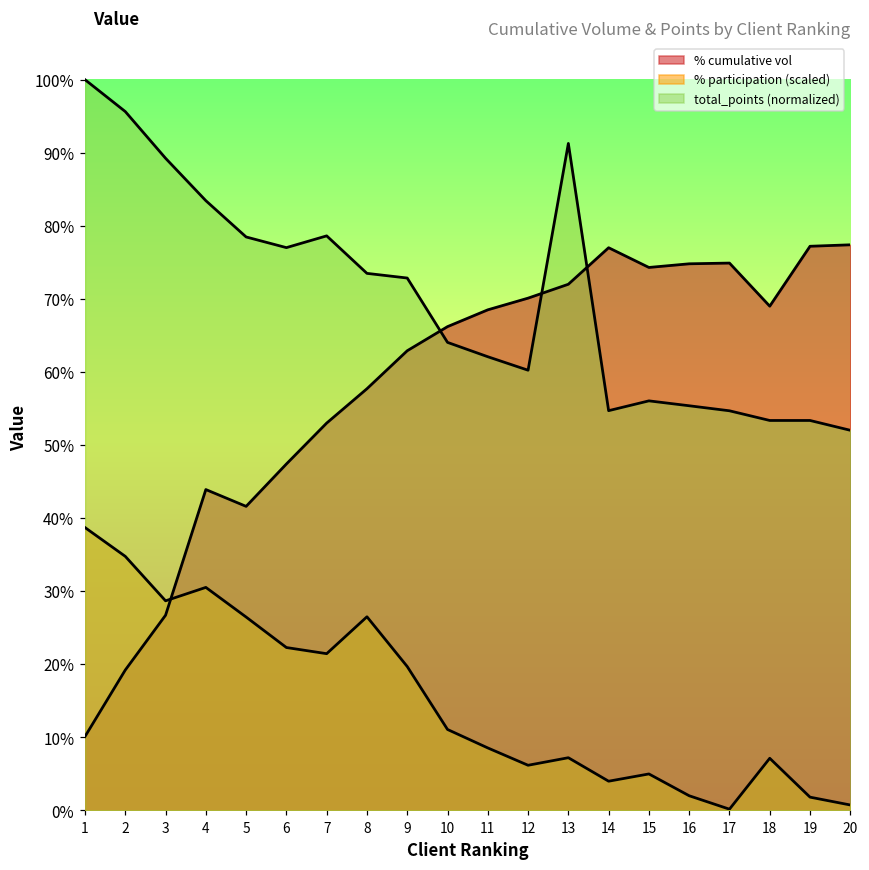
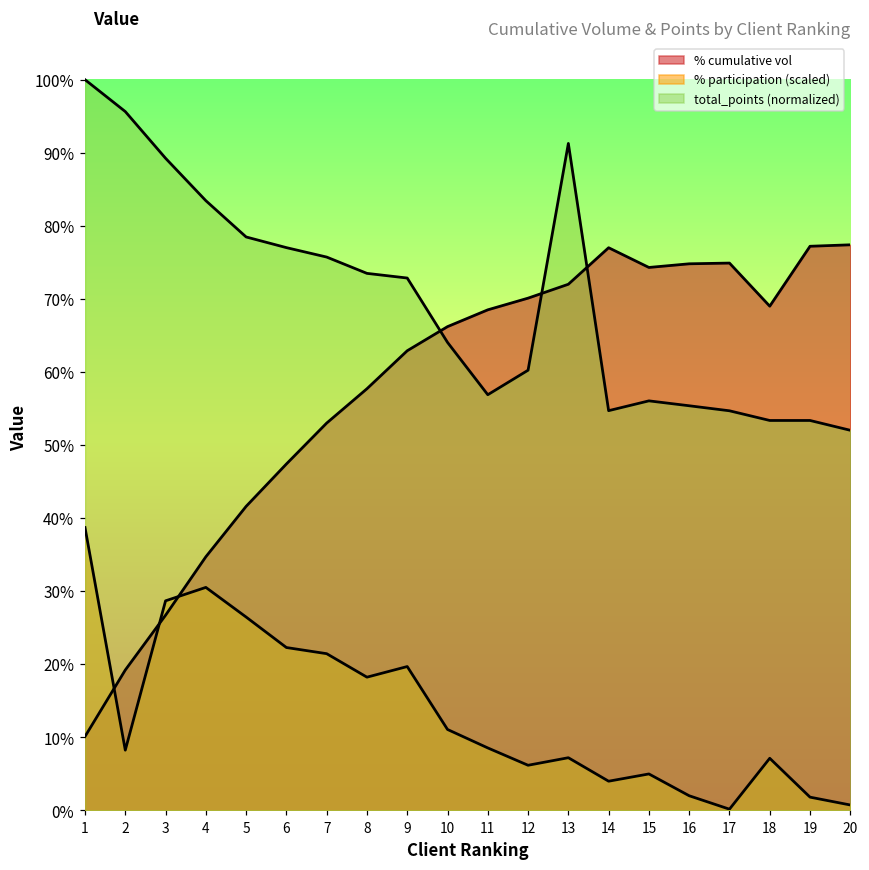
% participation (scaled), 2: 35% -> 8%
% cumulative vol, 4: 44% -> 35%
total_points (normalized), 7: 79% -> 76%
% participation (scaled), 8: 26% -> 18%
total_points (normalized), 11: 62% -> 57%
